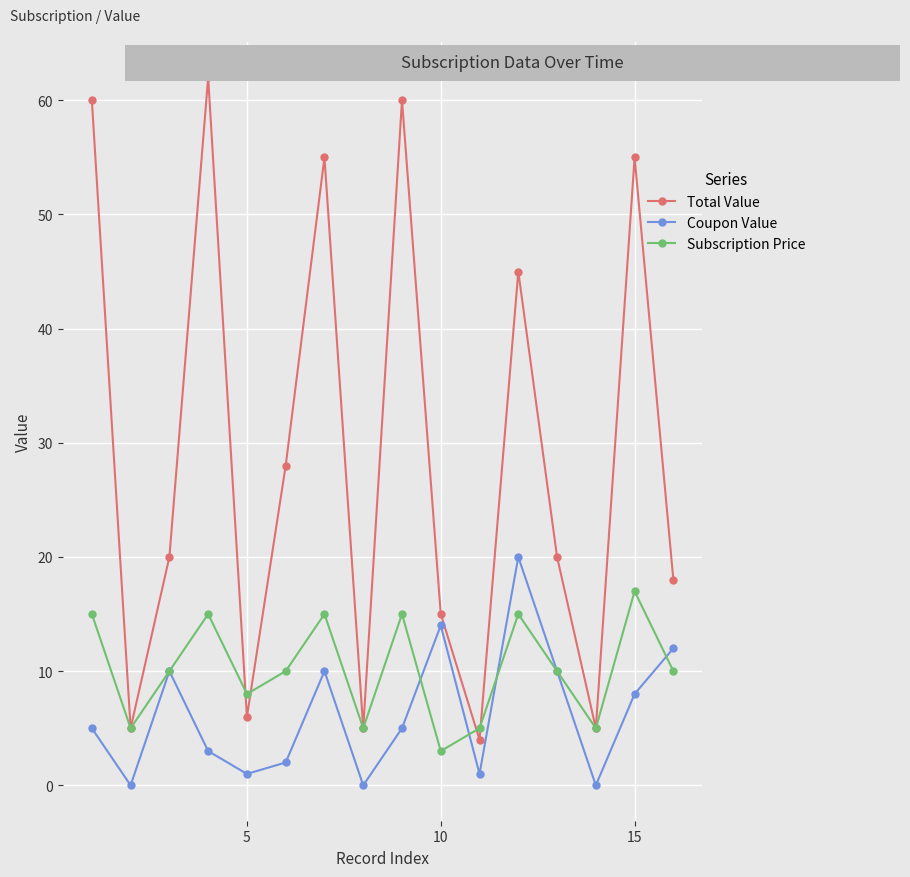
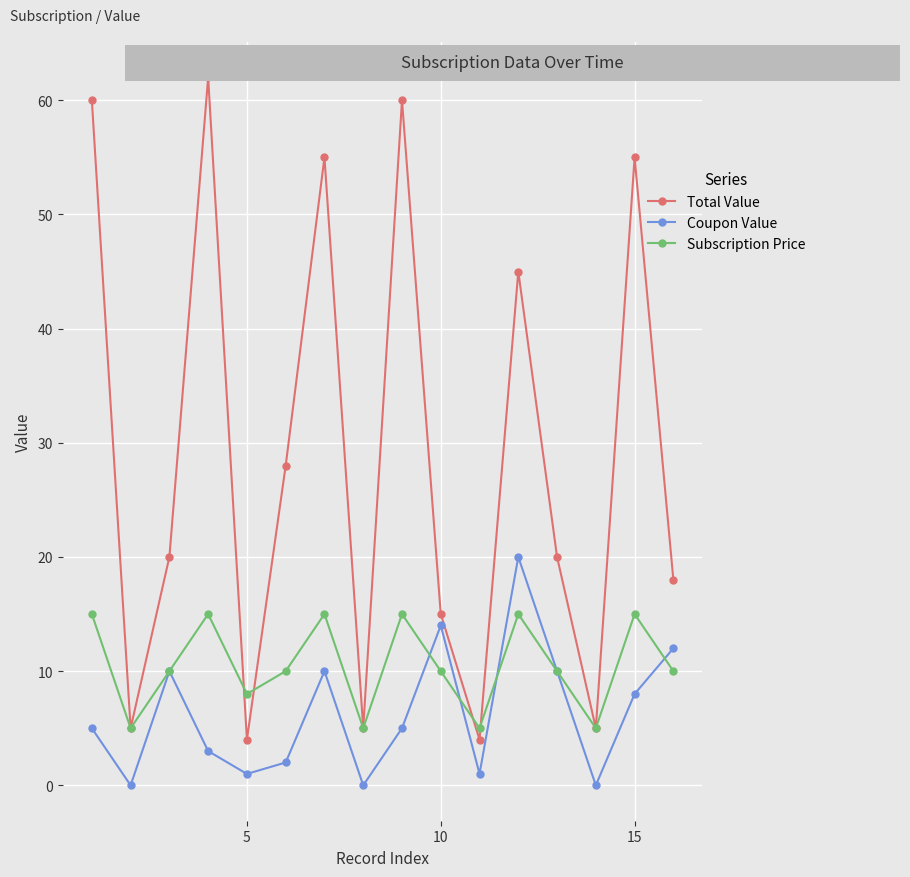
Total Value, 5: 6 -> 4
Subscription Price, 10: 3 -> 10
Subscription Price, 15: 17 -> 15
